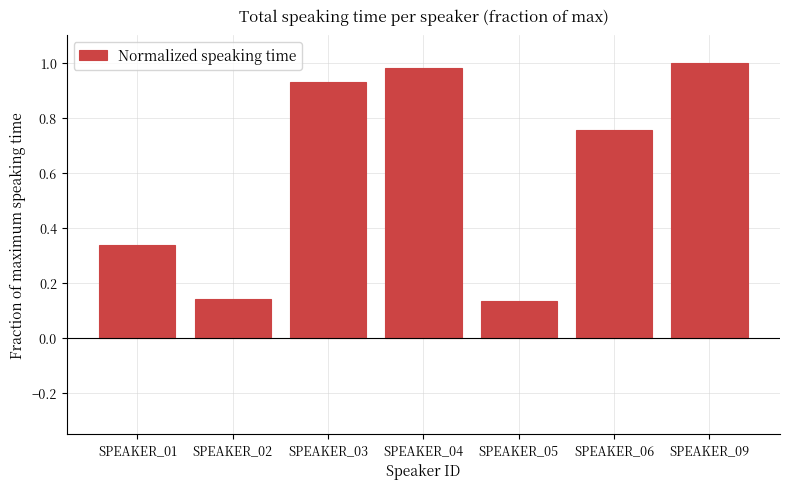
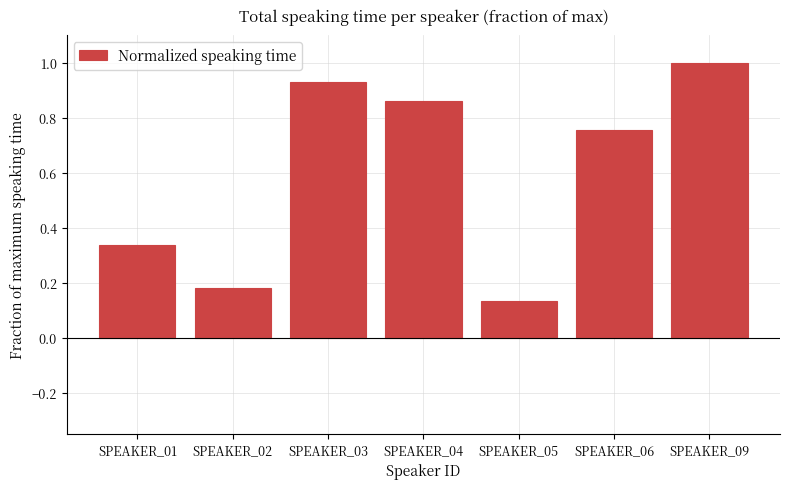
SPEAKER_02: 0.14 -> 0.18
SPEAKER_04: 0.98 -> 0.86
